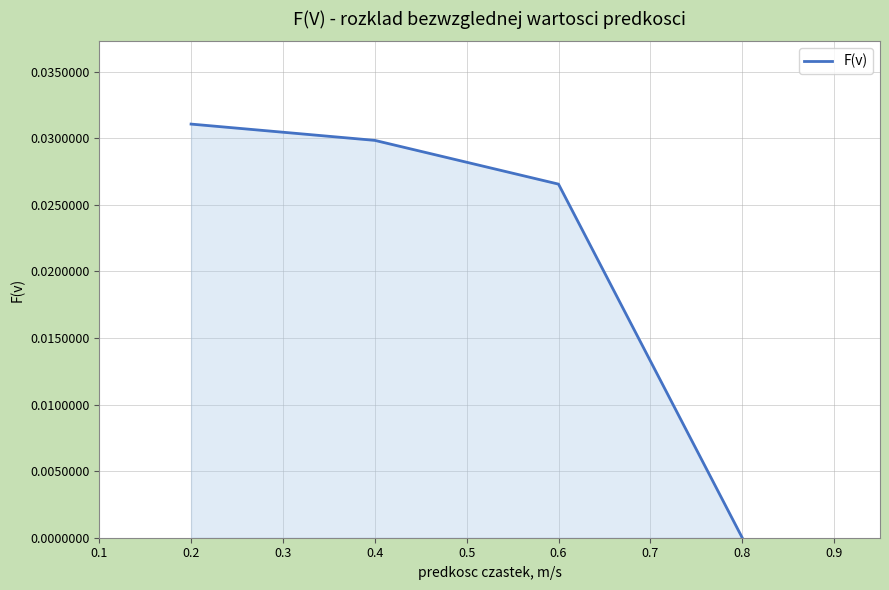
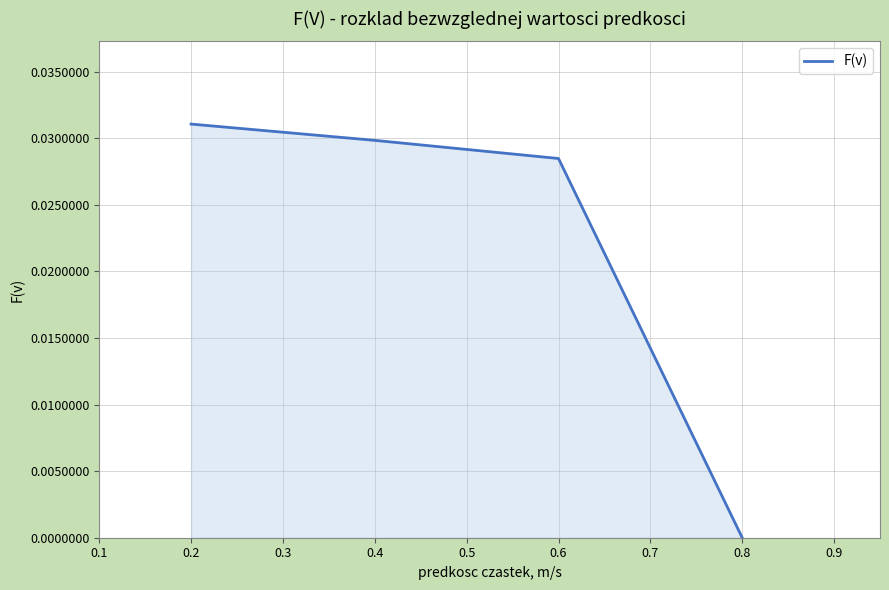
0.6: 0.0266 -> 0.0285
